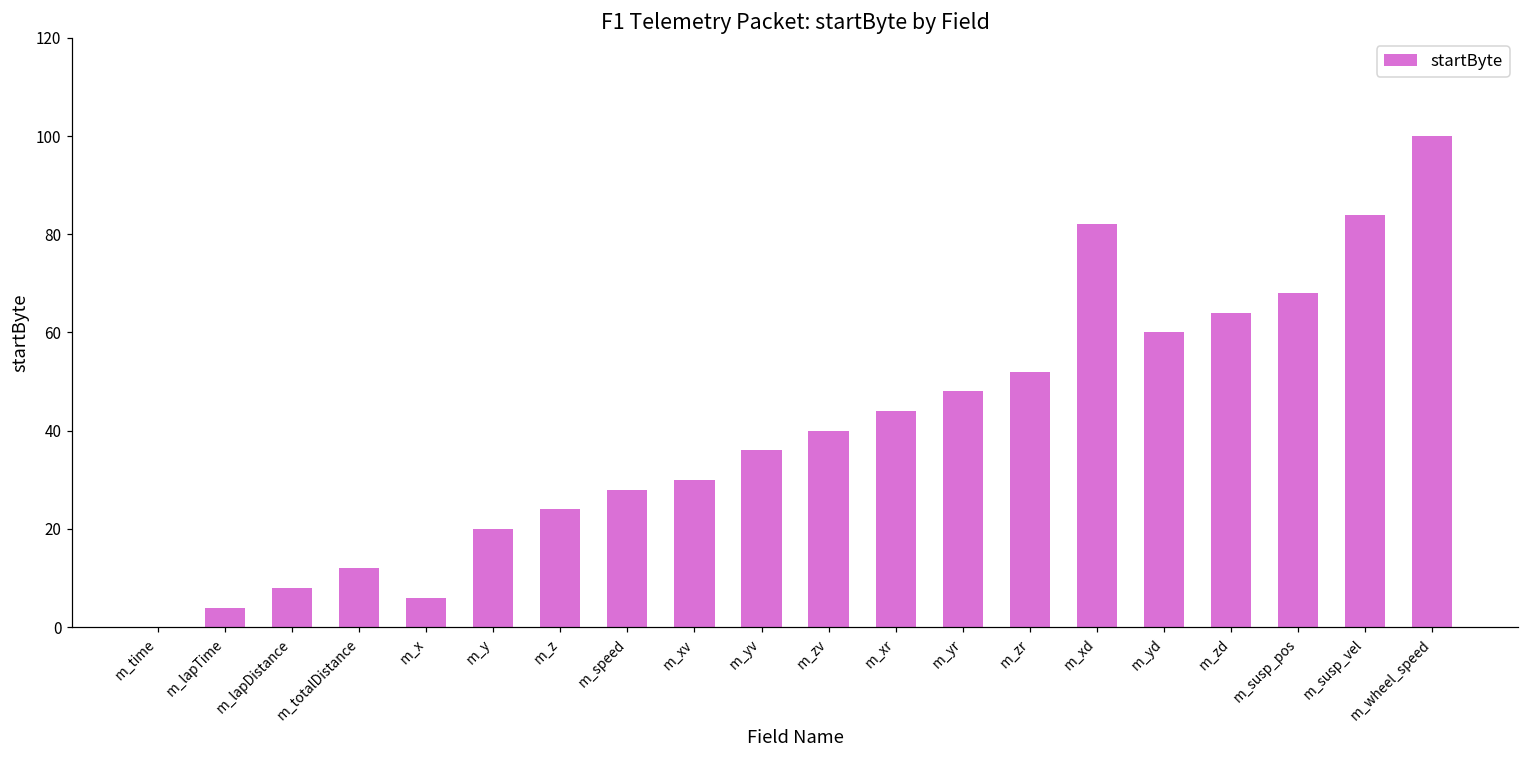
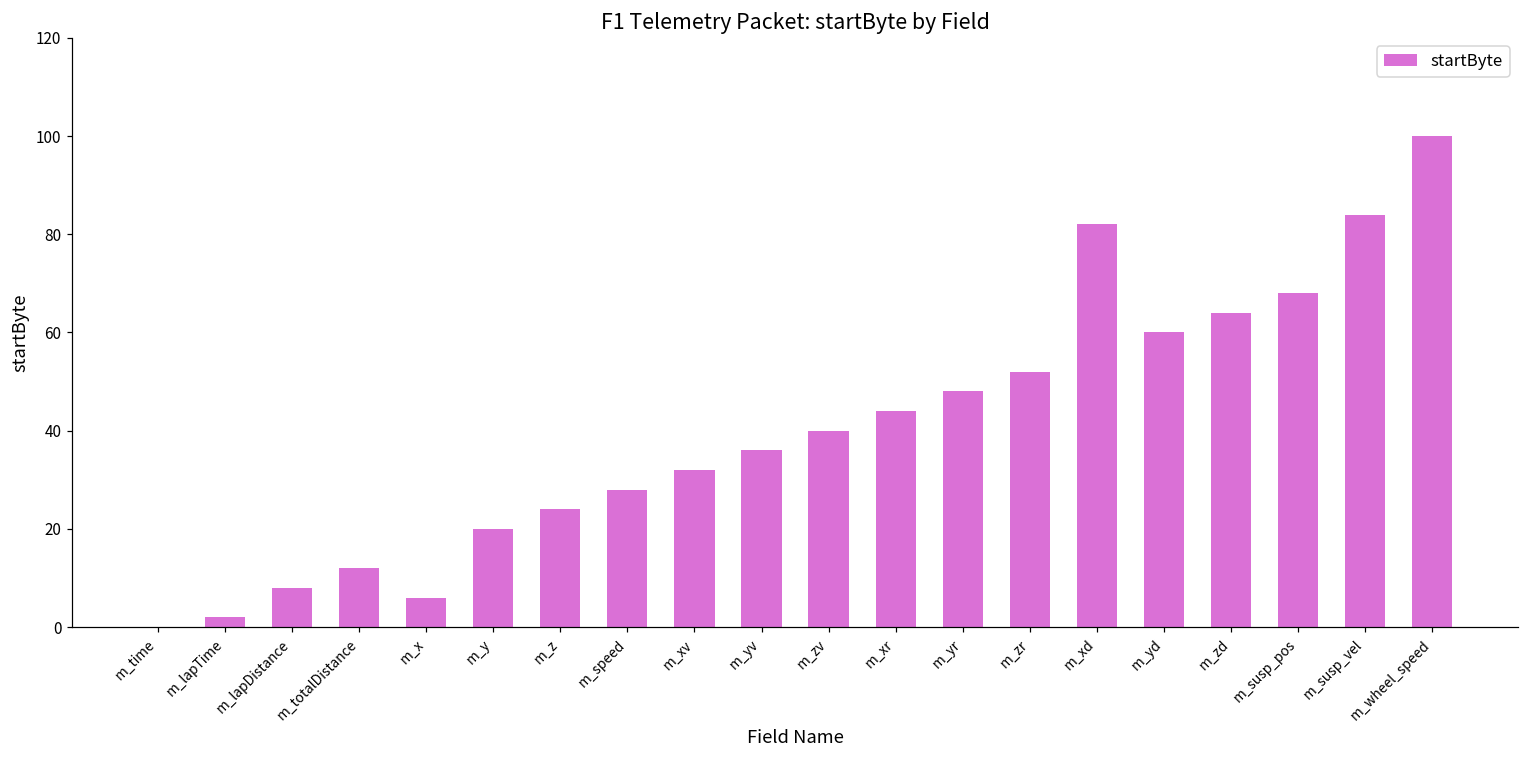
m_lapTime: 4 -> 2
m_xv: 30 -> 32
